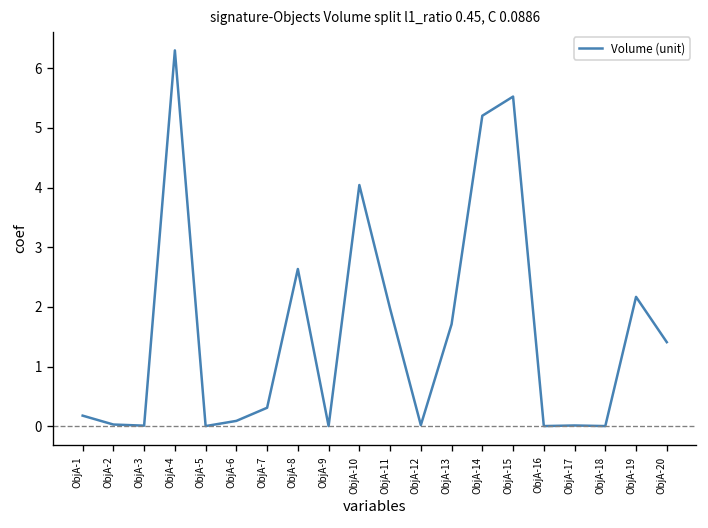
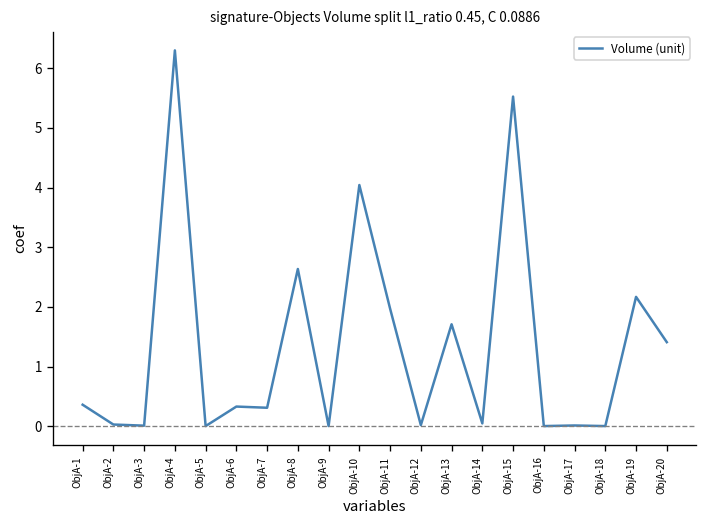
ObjA-1: 0.2 -> 0.4
ObjA-6: 0.1 -> 0.3
ObjA-14: 5.2 -> 0.0
